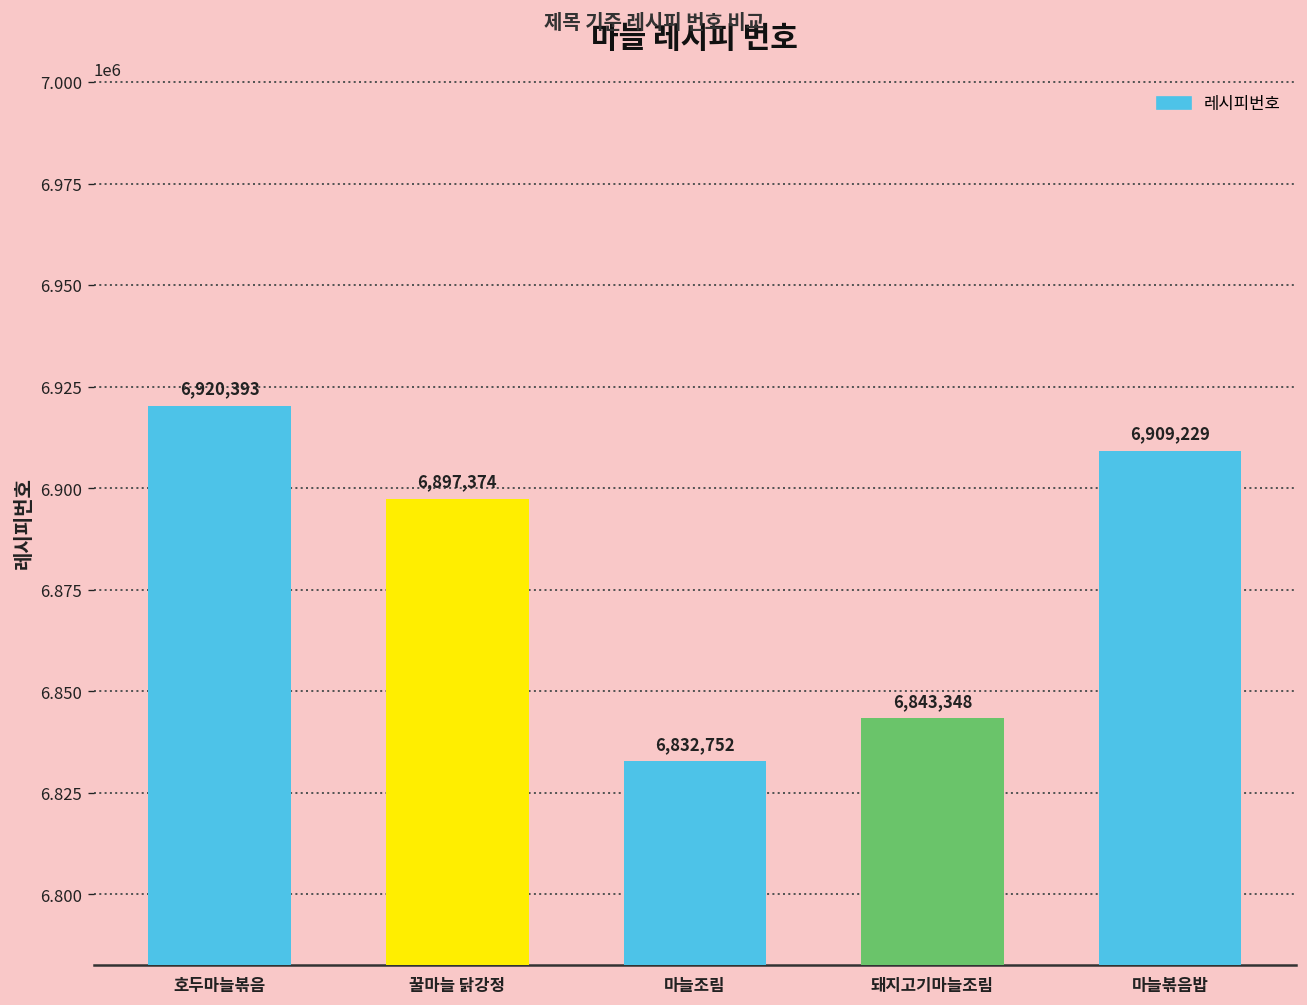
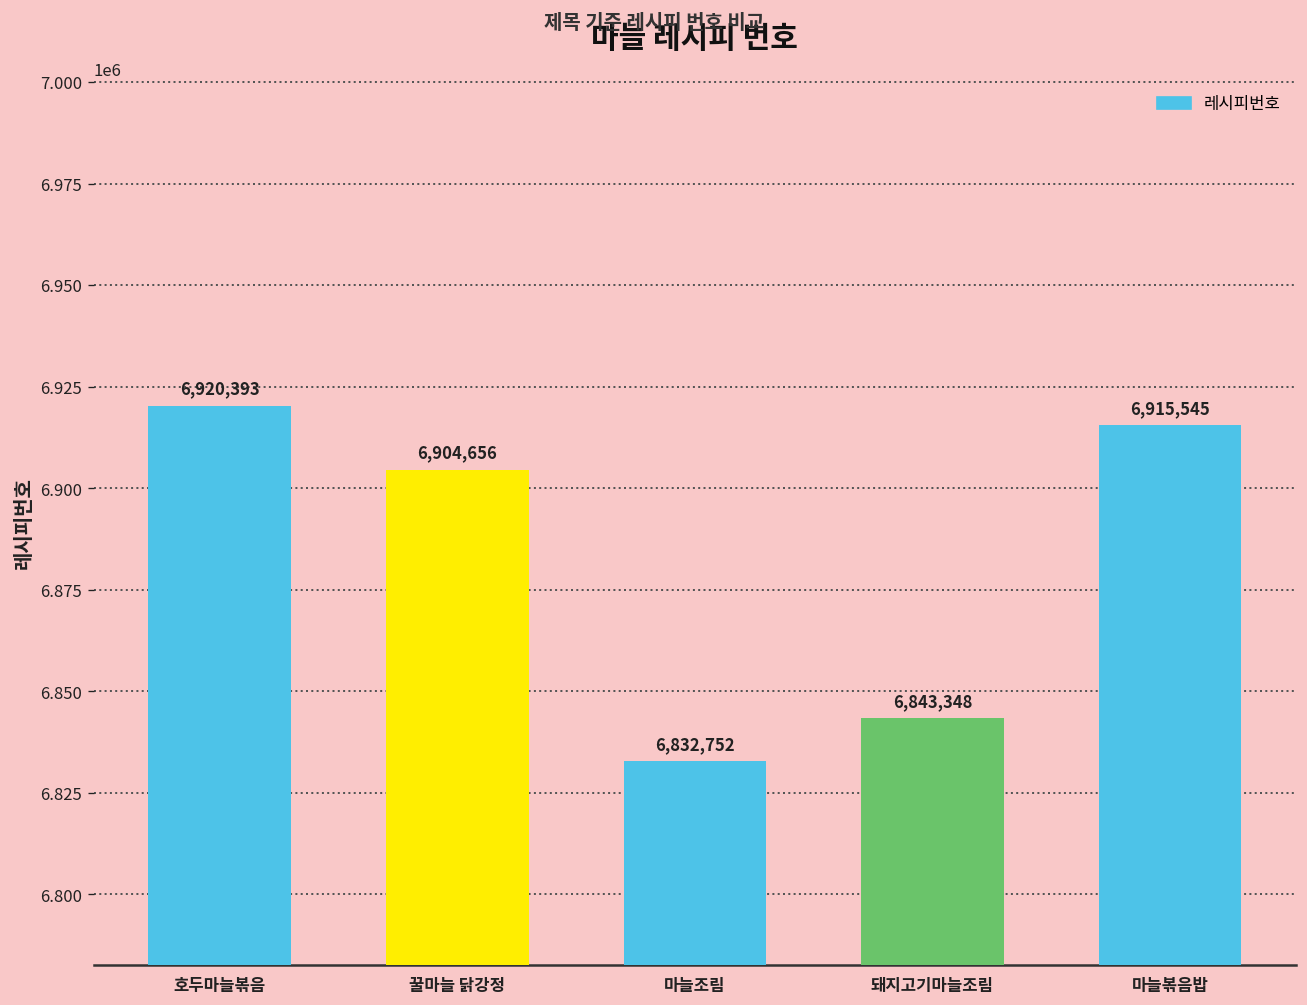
꿀마늘 닭강정: 6,897,374 -> 6,904,656
마늘볶음밥: 6,909,229 -> 6,915,545
